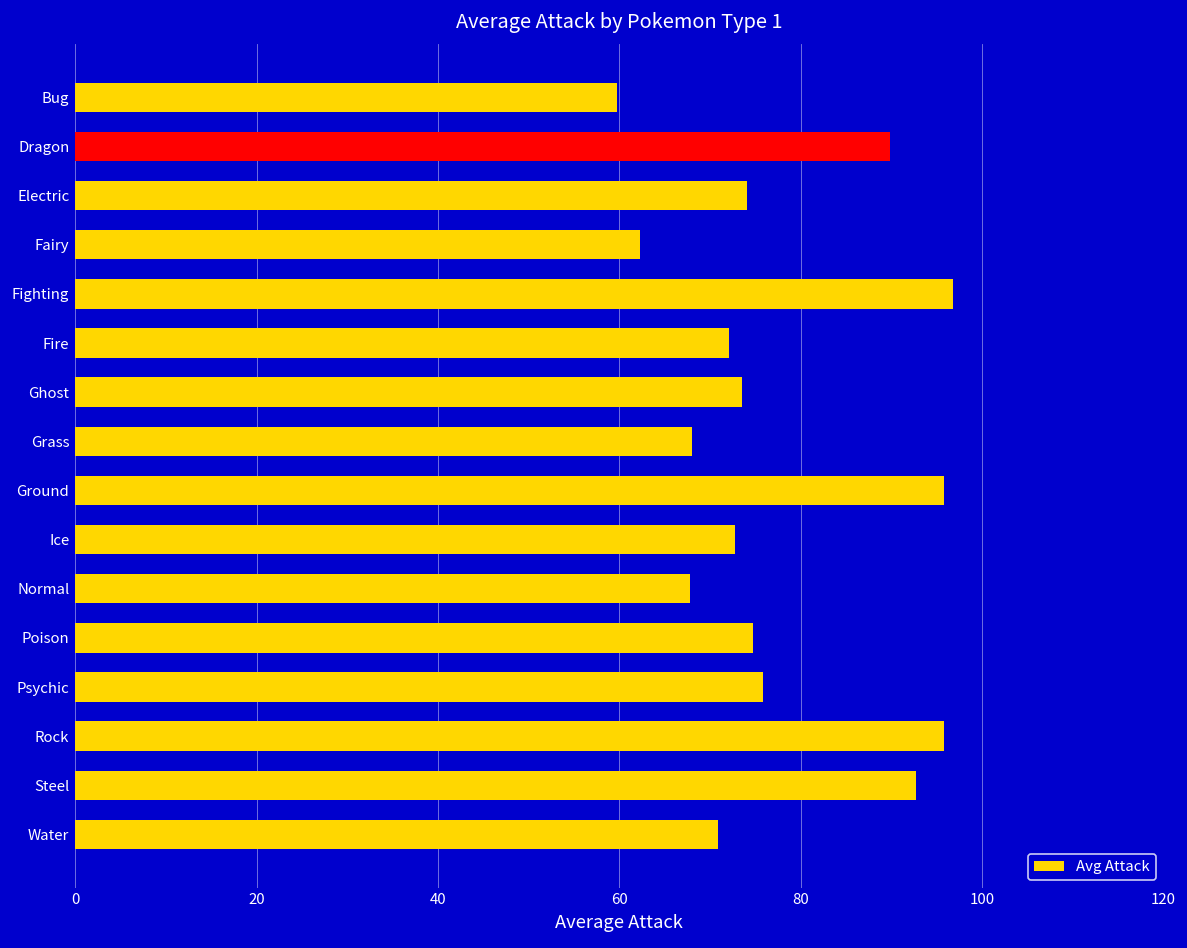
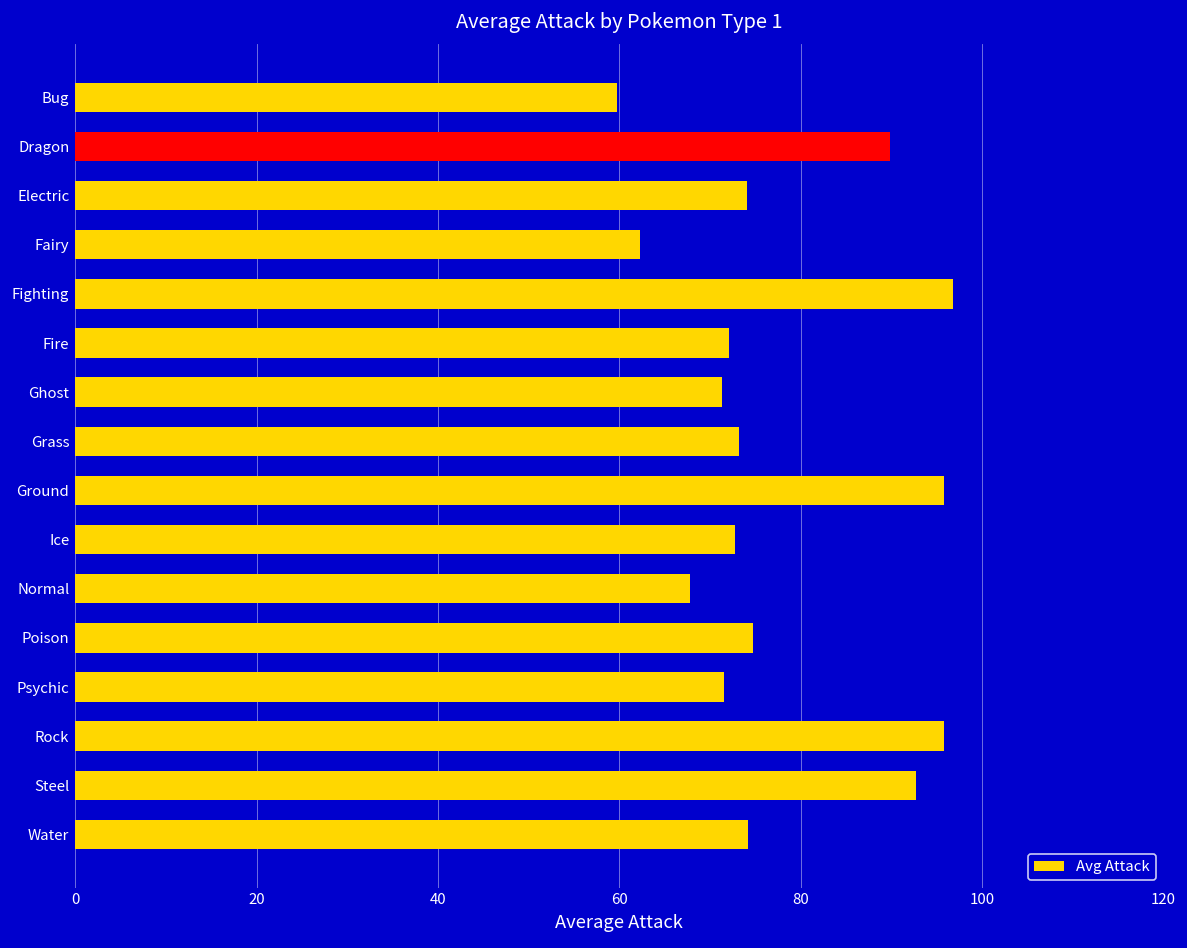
Ghost: 74 -> 71
Grass: 68 -> 73
Psychic: 76 -> 72
Water: 71 -> 74
